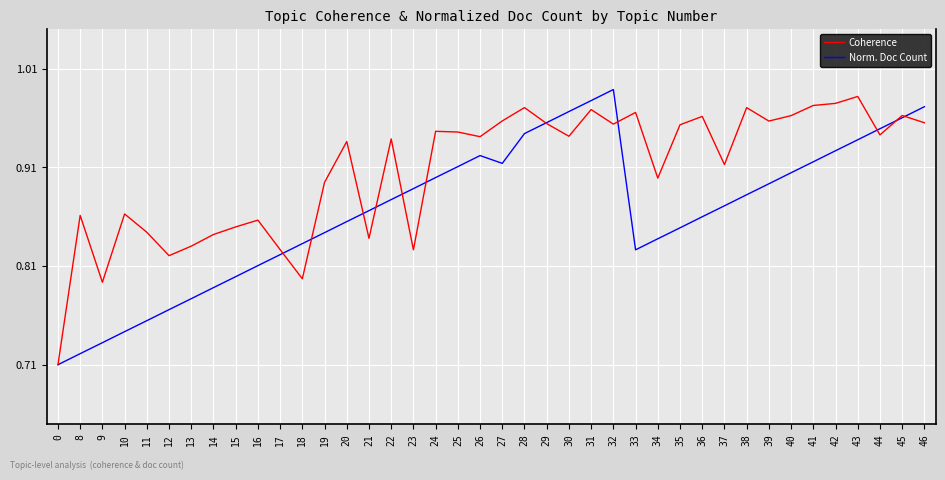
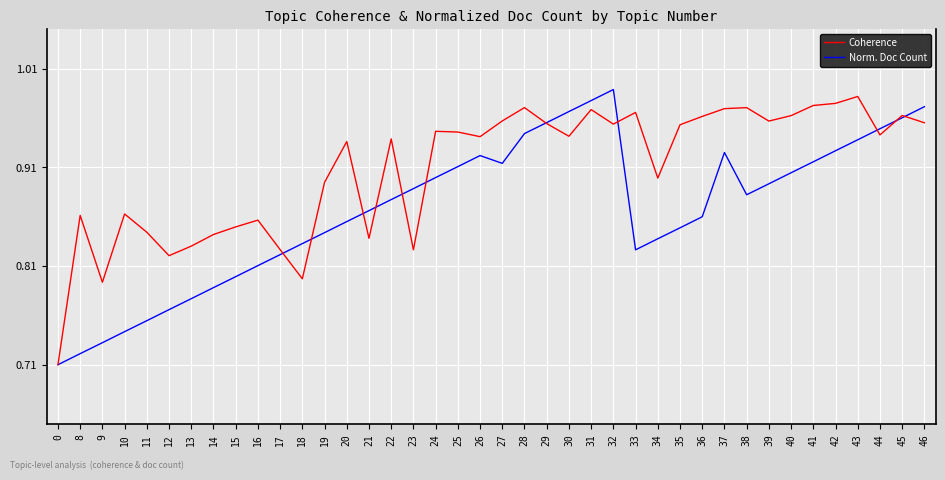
Coherence, 37: 0.91 -> 0.97
Norm. Doc Count, 37: 0.87 -> 0.93
